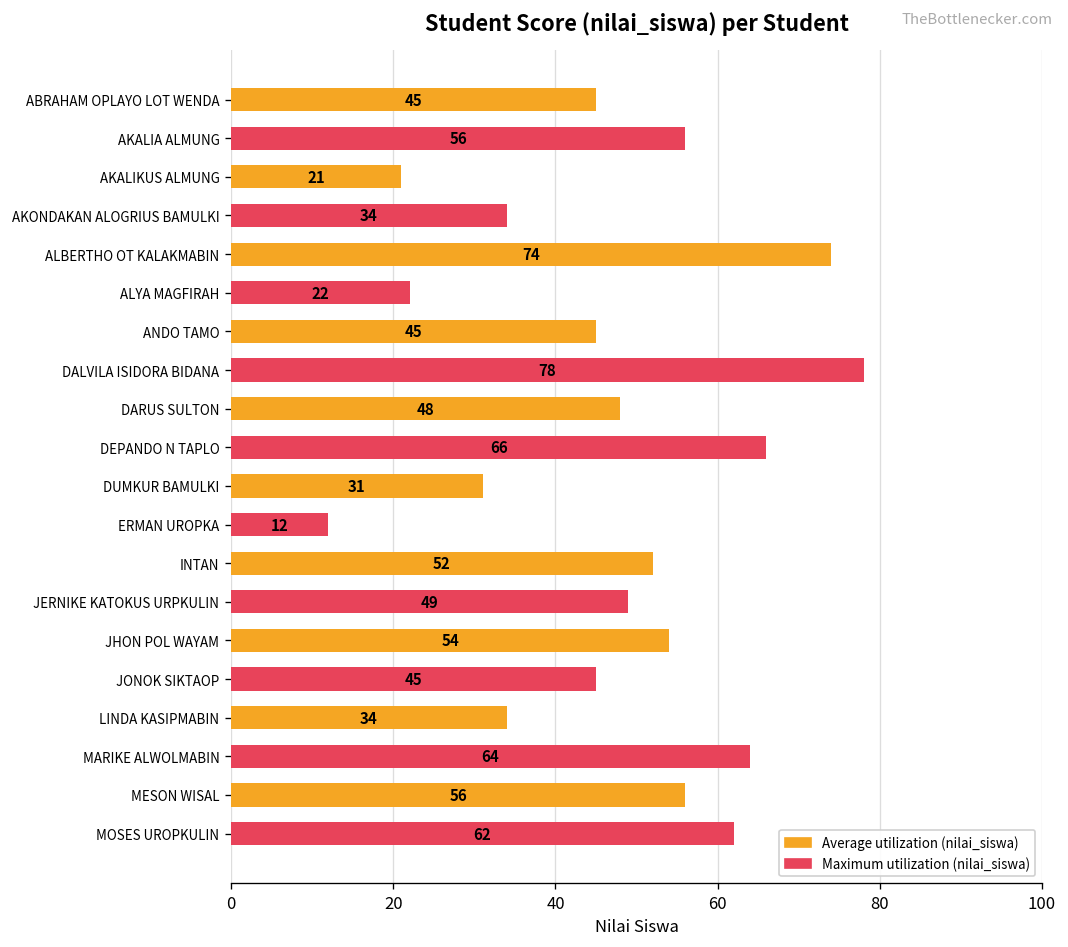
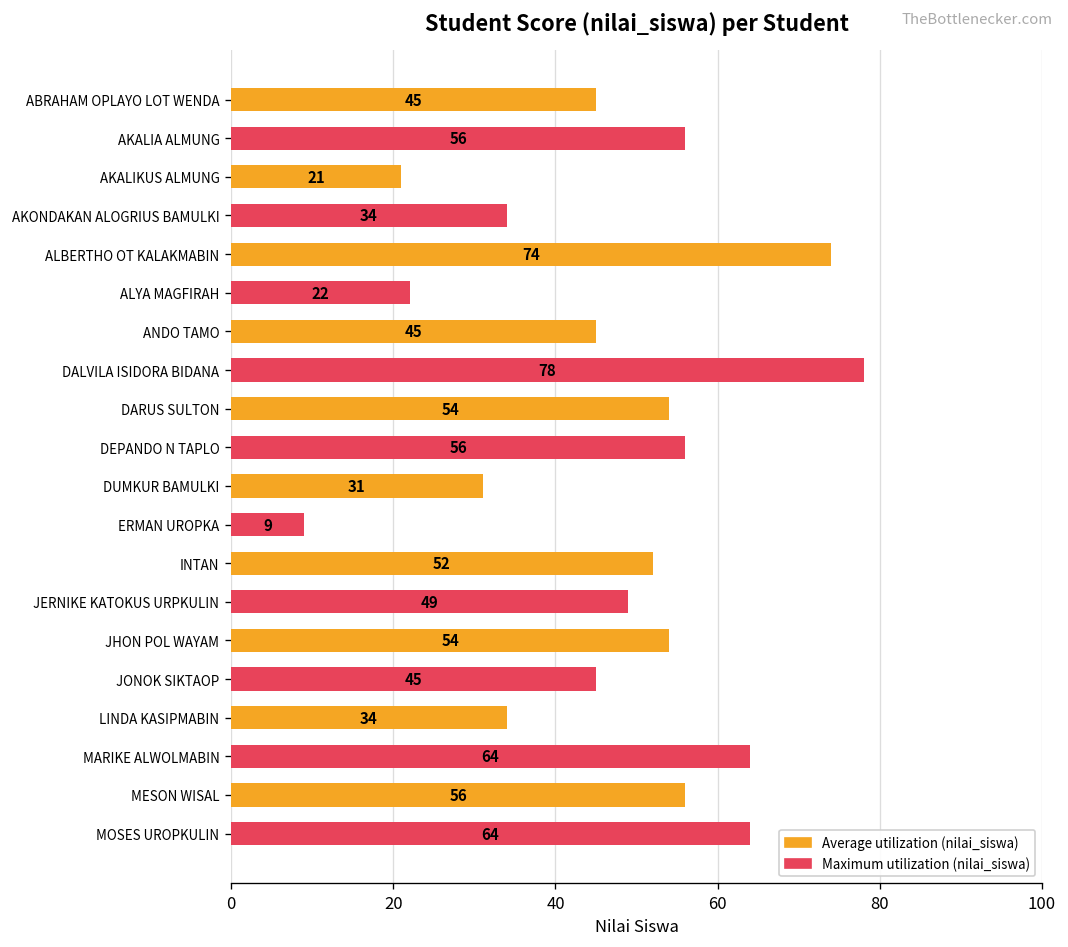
DARUS SULTON: 48 -> 54
DEPANDO N TAPLO: 66 -> 56
ERMAN UROPKA: 12 -> 9
MOSES UROPKULIN: 62 -> 64
